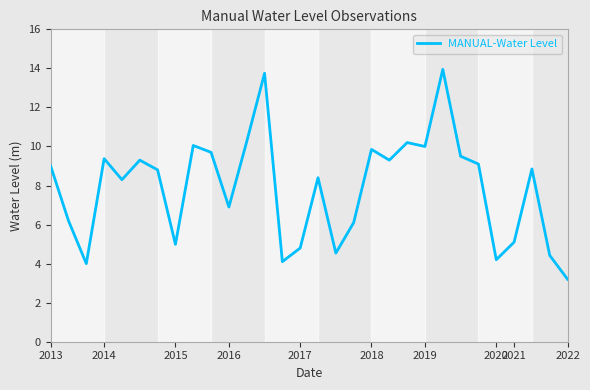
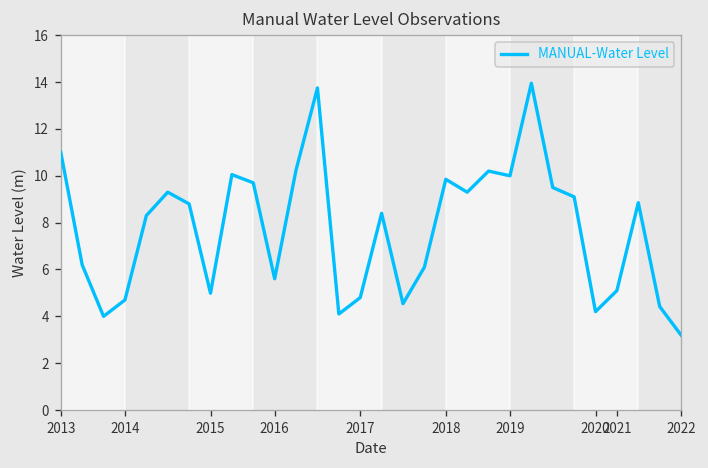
2013: 9 -> 11
2014: 9.4 -> 4.7
2016: 6.9 -> 5.6
